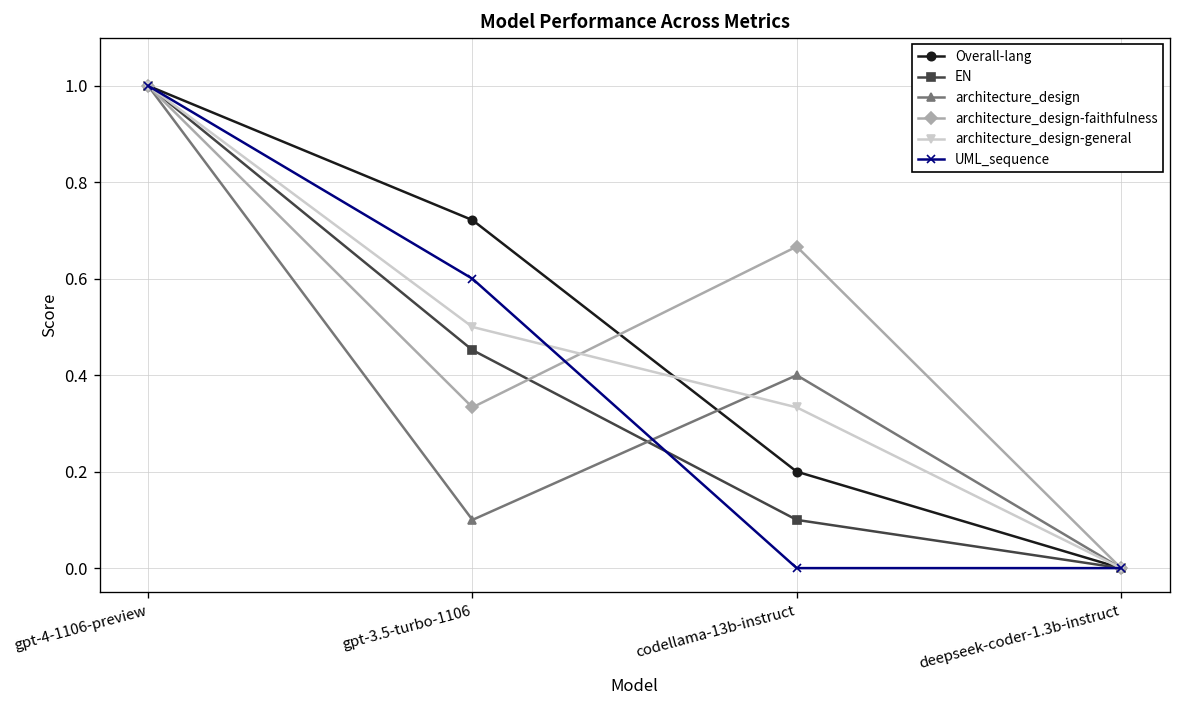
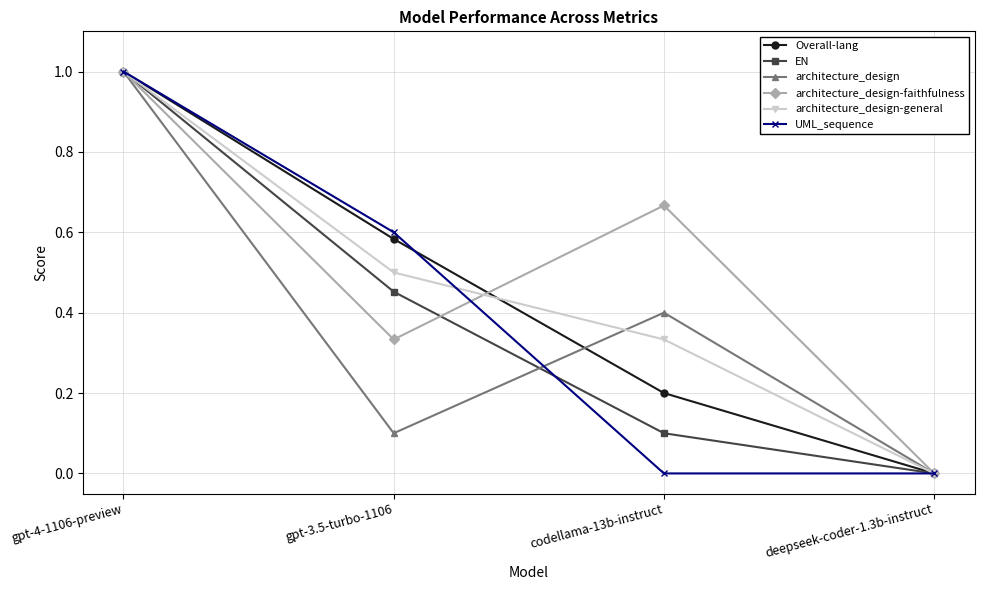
Overall-lang, gpt-3.5-turbo-1106: 0.72 -> 0.58
